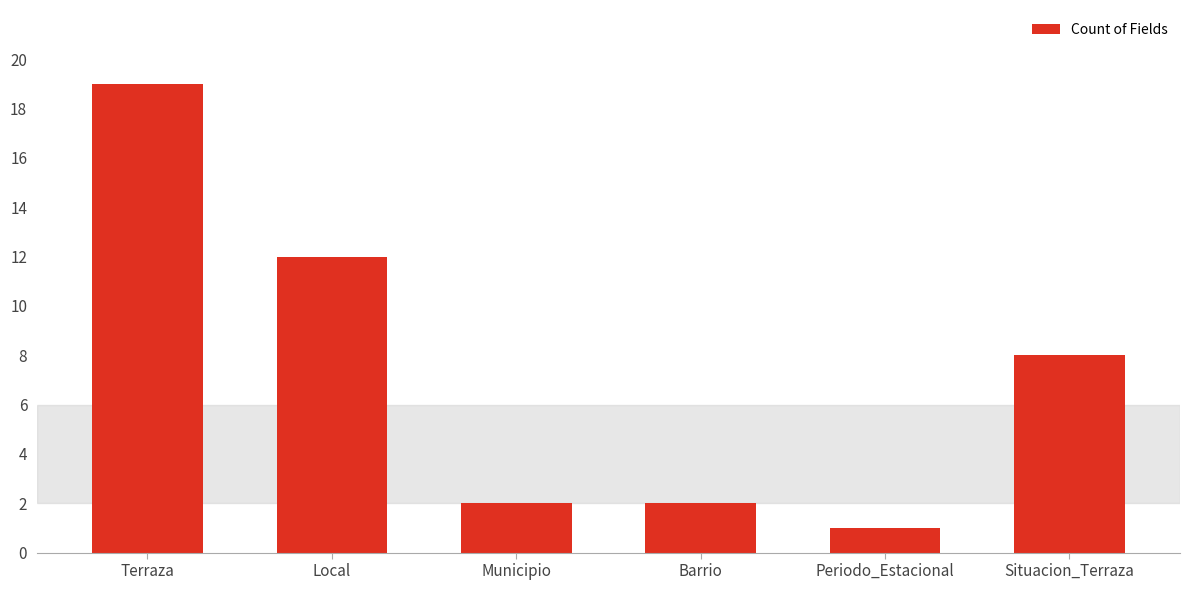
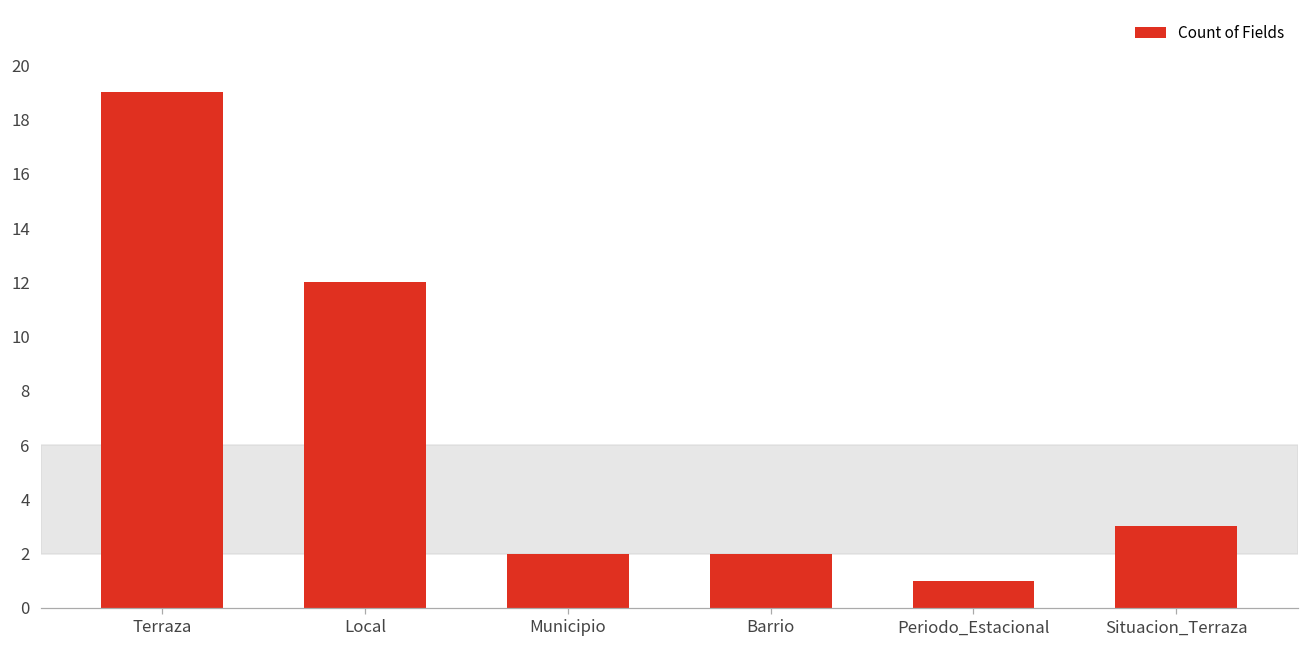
Situacion_Terraza: 8 -> 3
